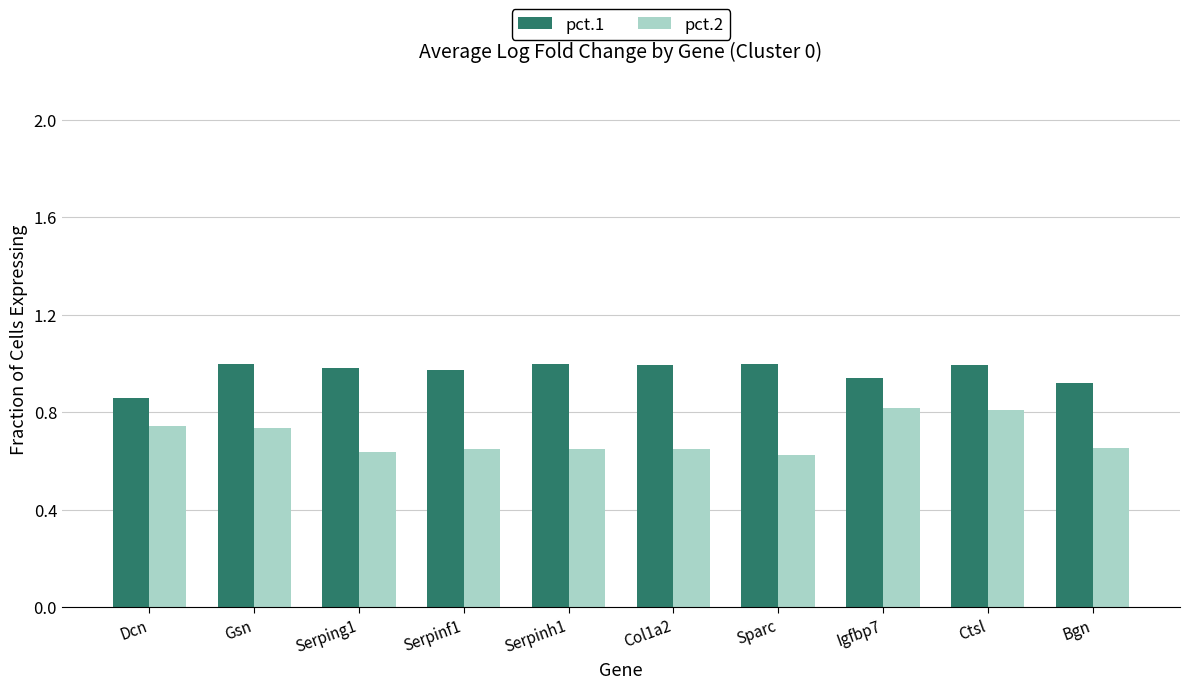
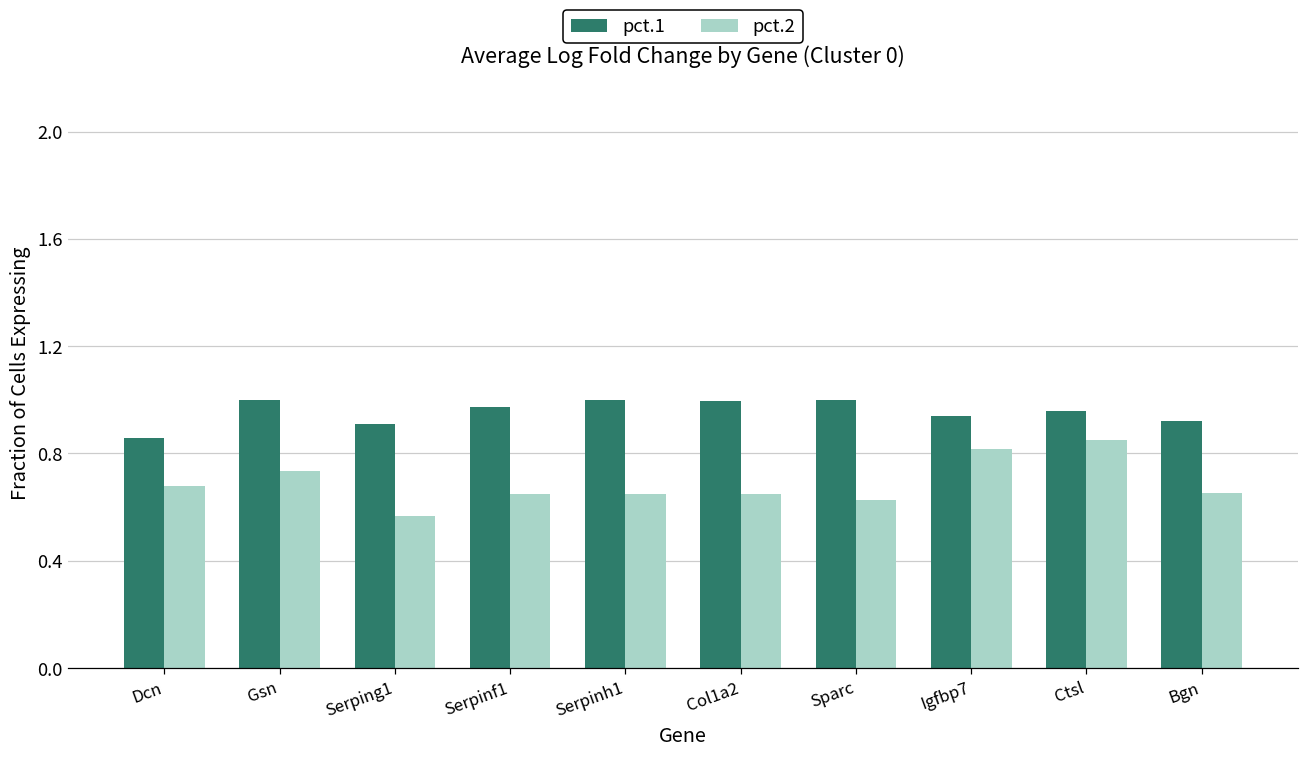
pct.2, Dcn: 0.74 -> 0.68
pct.1, Serping1: 0.98 -> 0.91
pct.2, Serping1: 0.64 -> 0.57
pct.1, Ctsl: 0.99 -> 0.96
pct.2, Ctsl: 0.81 -> 0.85
